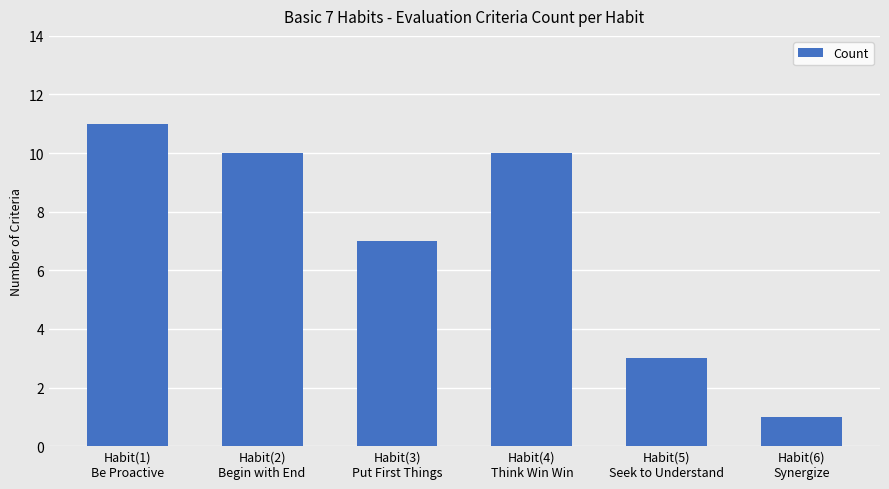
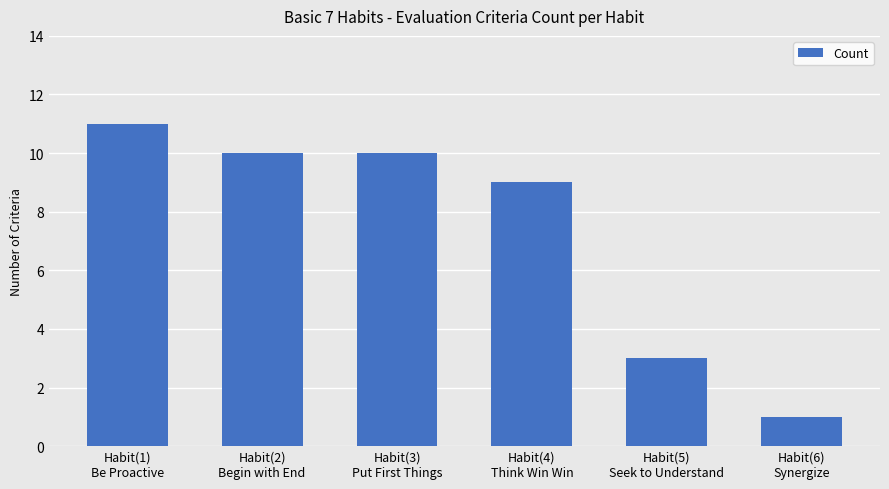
Habit(3) Put First Things: 7 -> 10
Habit(4) Think Win Win: 10 -> 9
